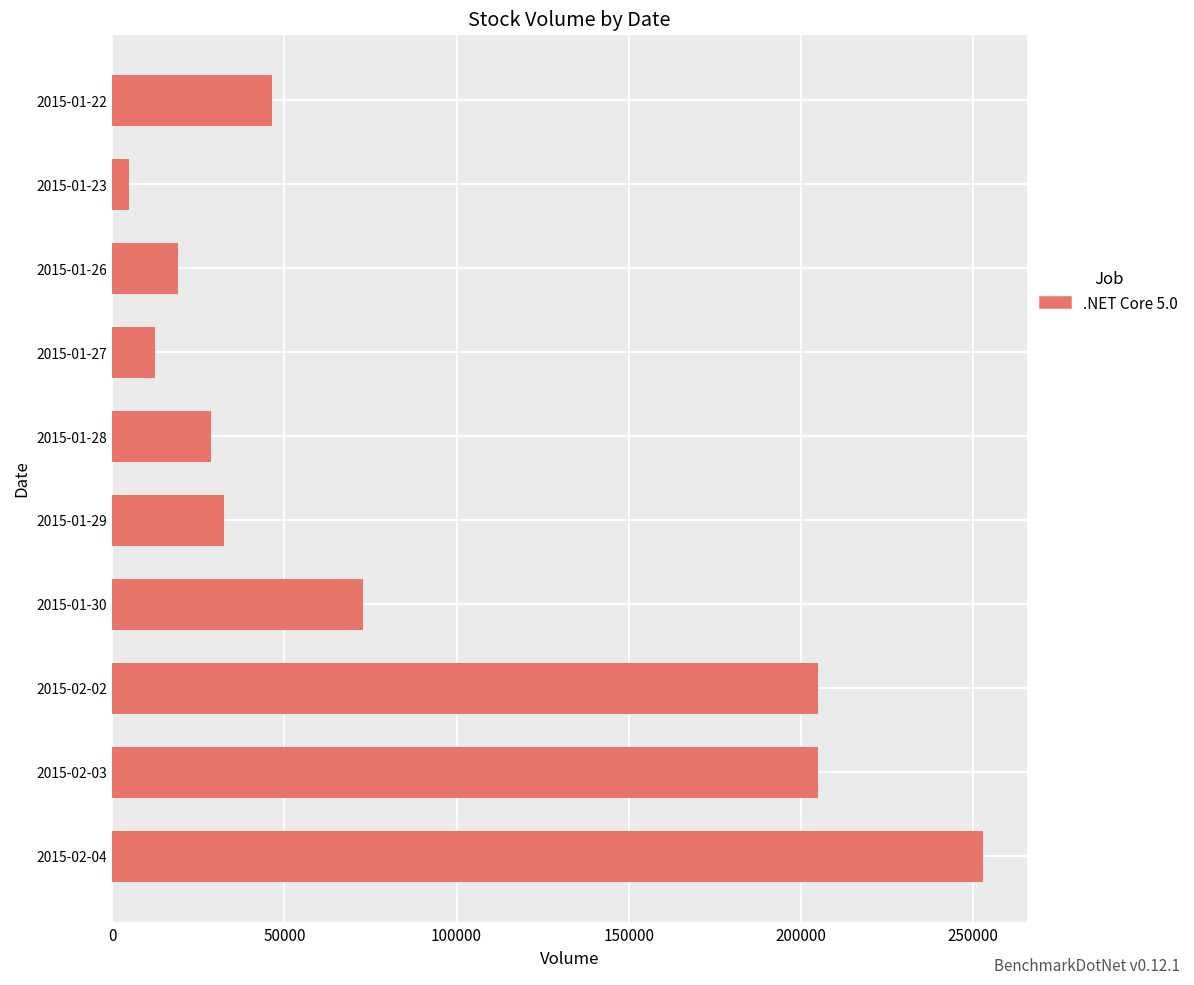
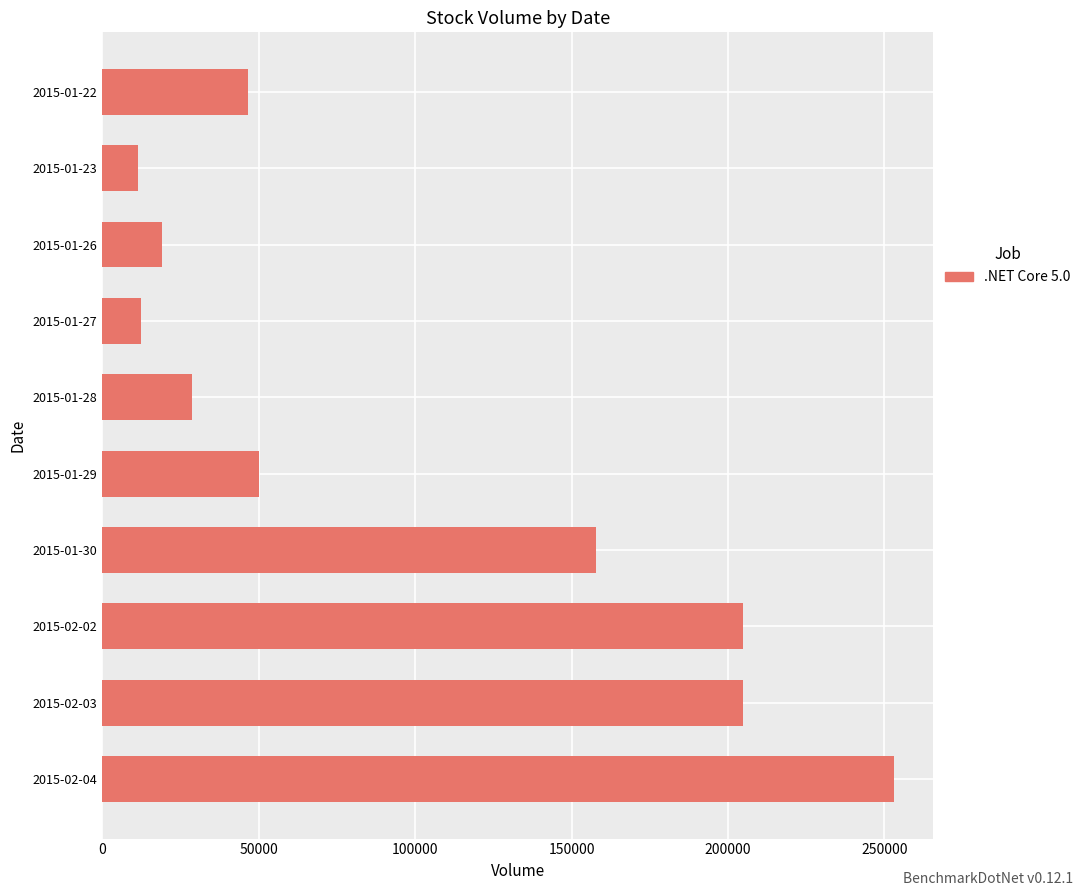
2015-01-23: 5000 -> 11000
2015-01-29: 32000 -> 50000
2015-01-30: 73000 -> 158000
